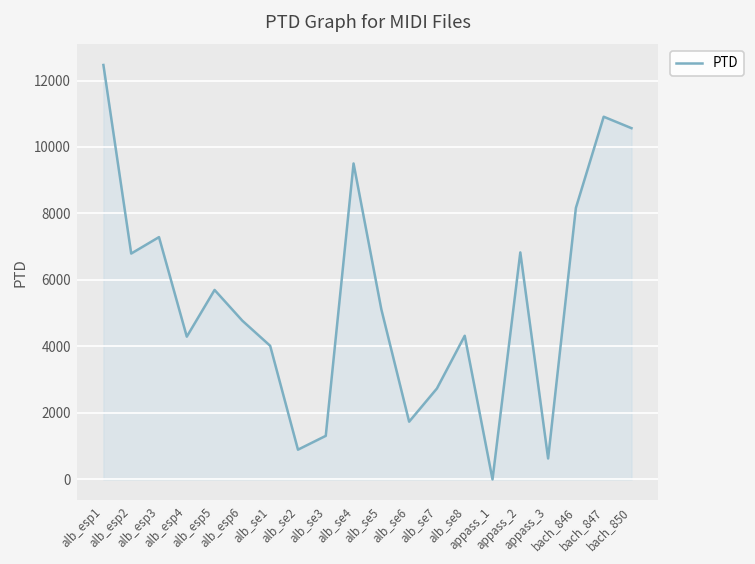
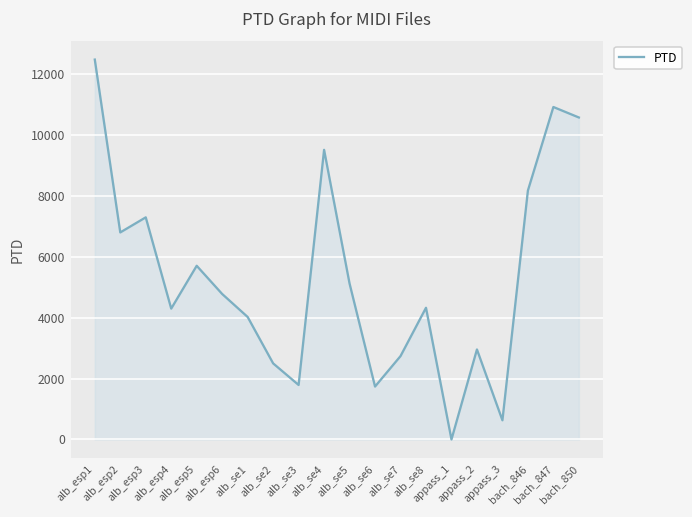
alb_se2: 900 -> 2500
alb_se3: 1300 -> 1800
appass_2: 6800 -> 3000
